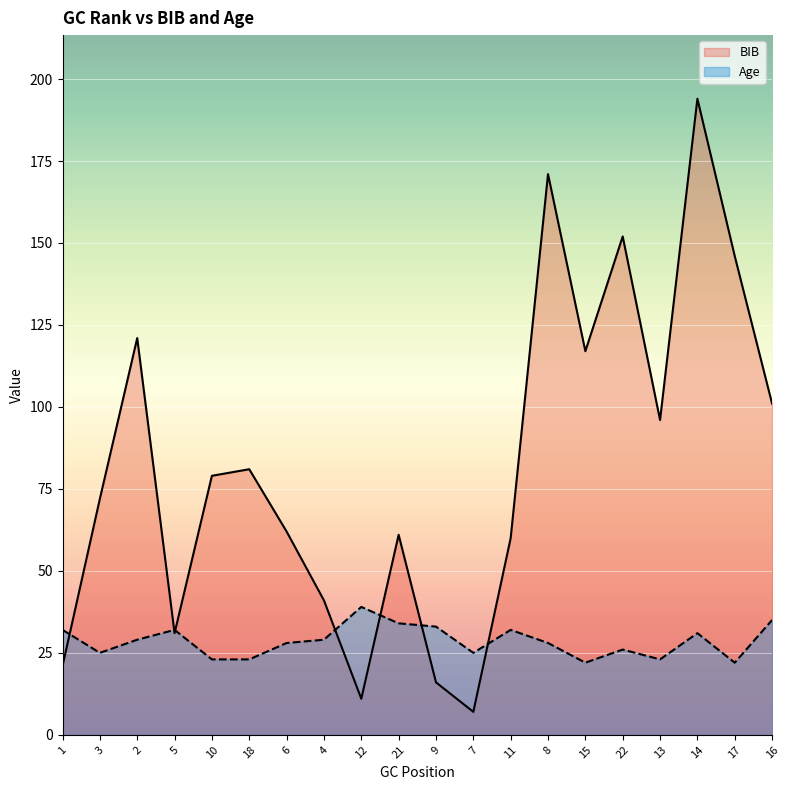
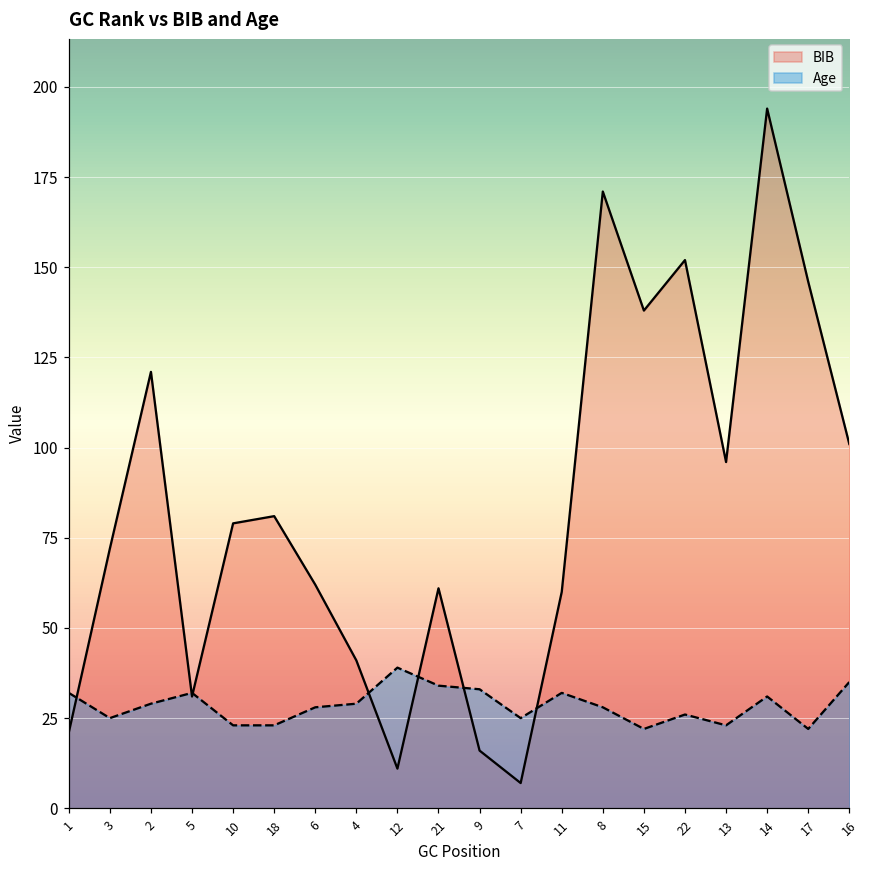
BIB, 15: 117 -> 138
